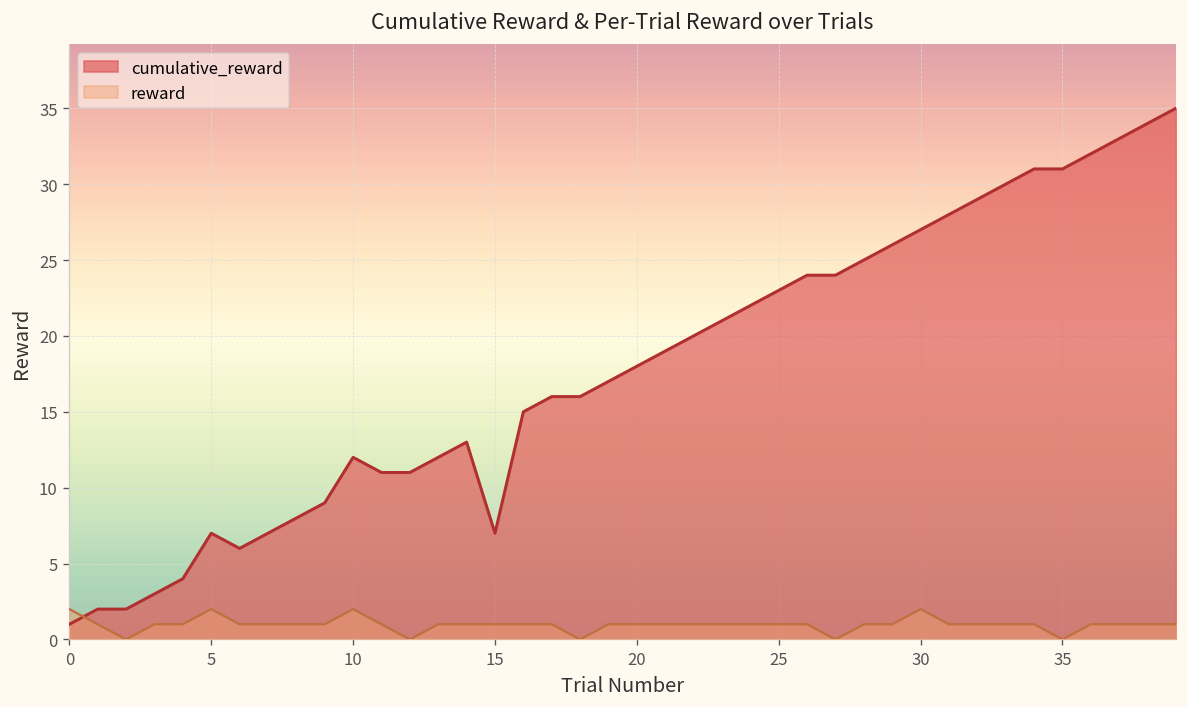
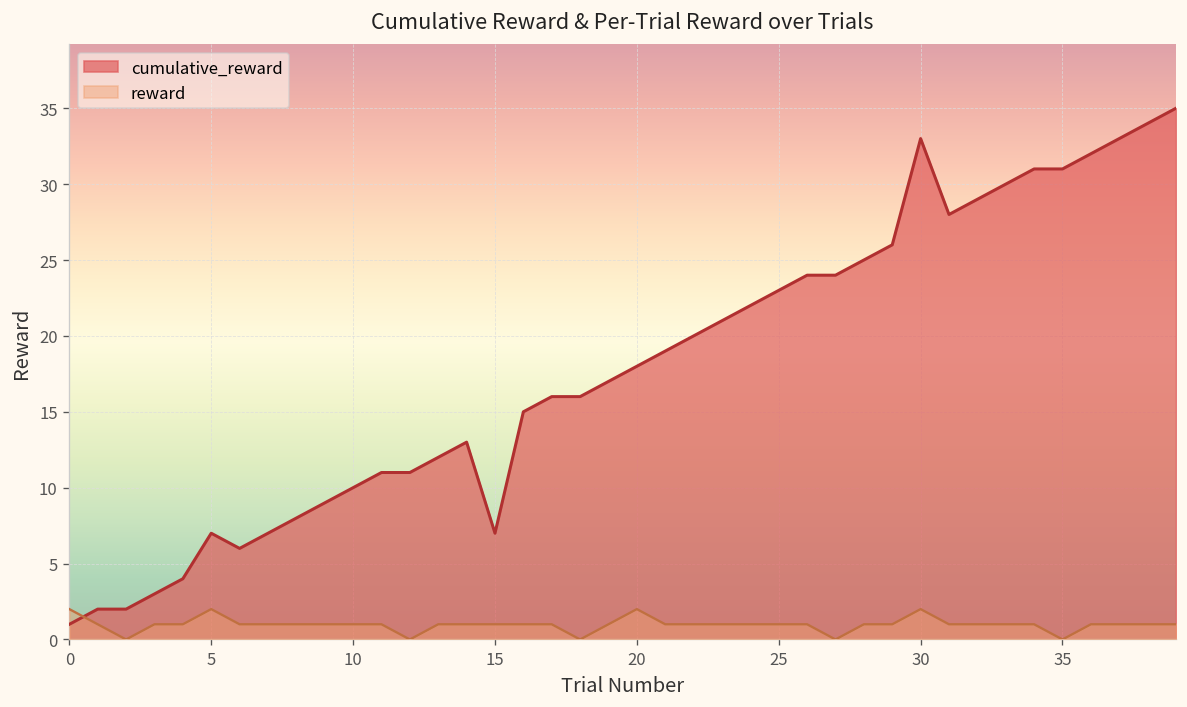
cumulative_reward, 10: 12 -> 10
reward, 10: 2 -> 1
reward, 20: 1 -> 2
cumulative_reward, 30: 27 -> 33
